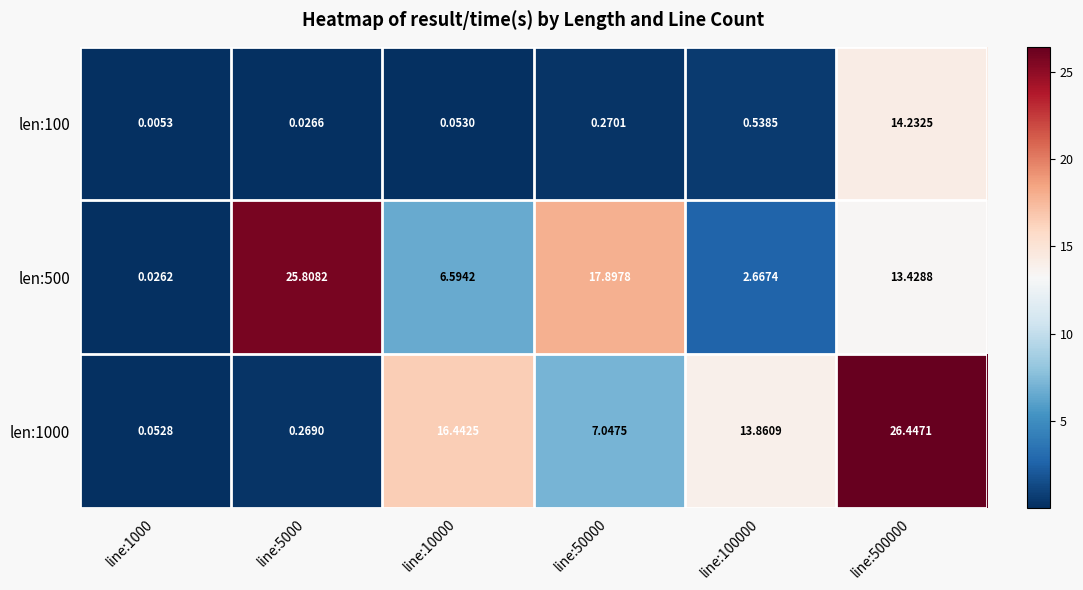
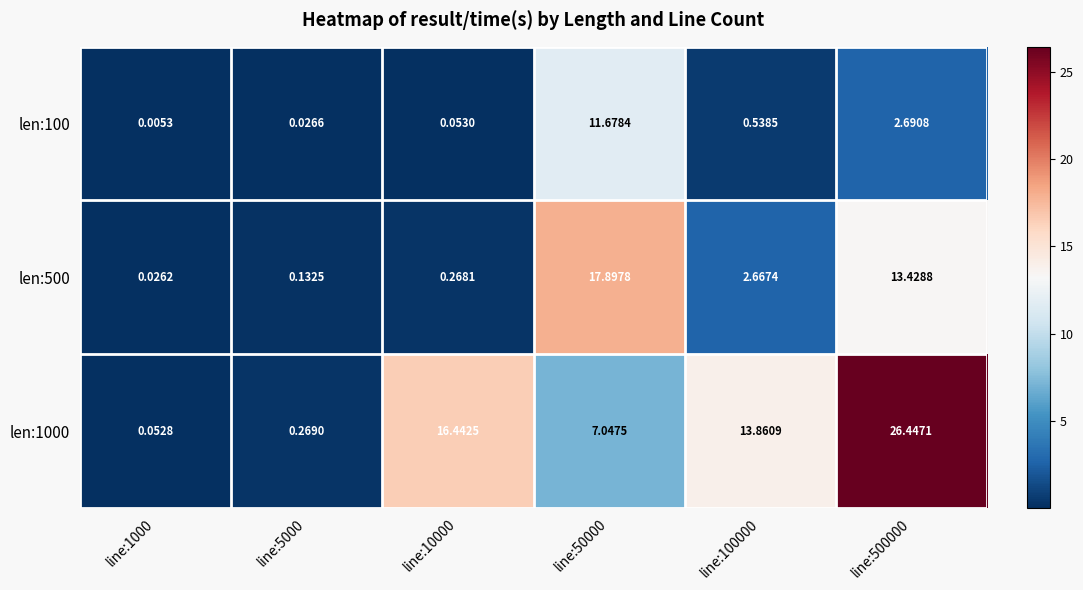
len:100, line:50000: 0.2701 -> 11.6784
len:100, line:500000: 14.2325 -> 2.6908
len:500, line:5000: 25.8082 -> 0.1325
len:500, line:10000: 6.5942 -> 0.2681
